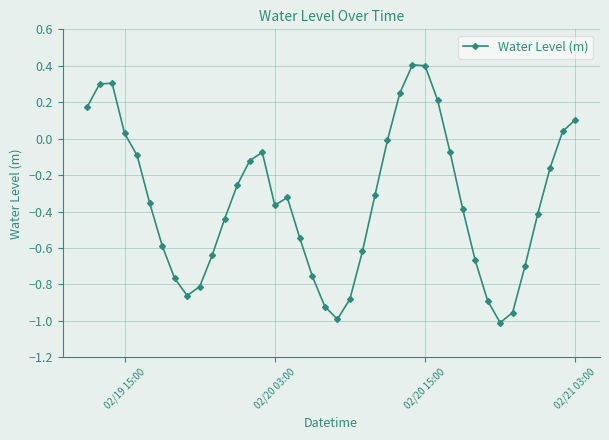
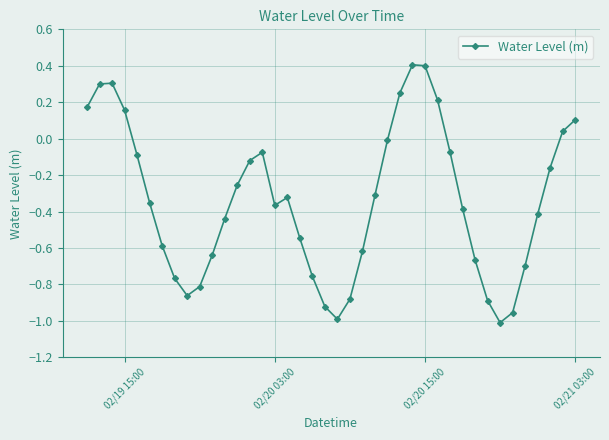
02/19 15:00: 0.03 -> 0.16
